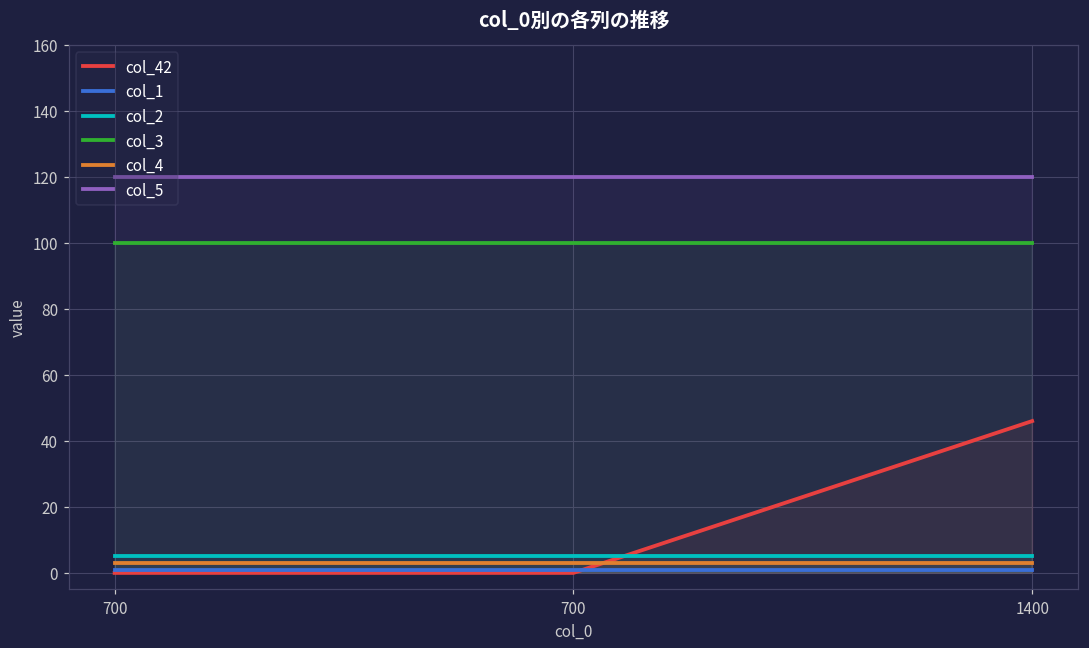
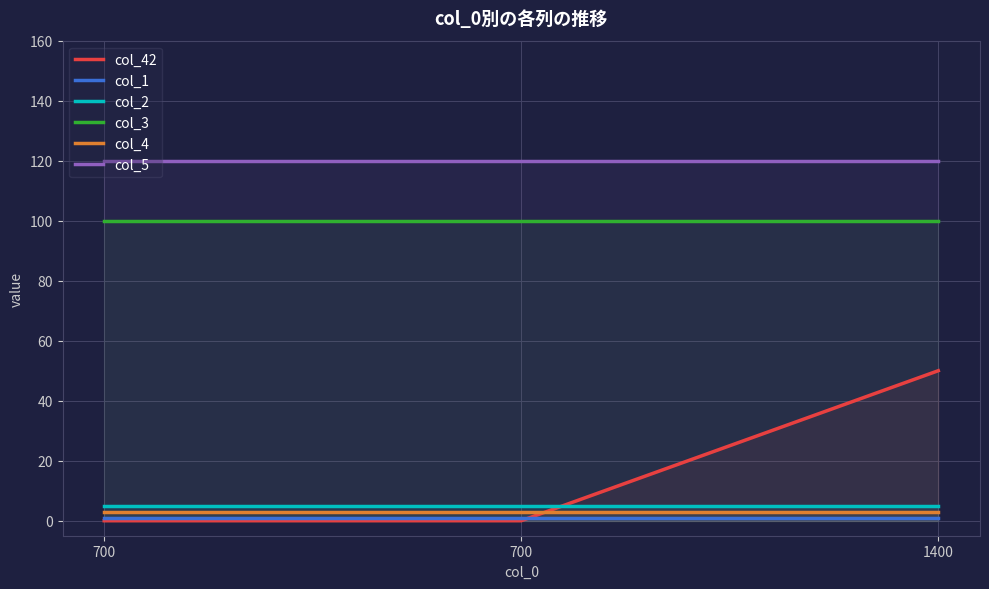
col_42, 1400: 46 -> 50
